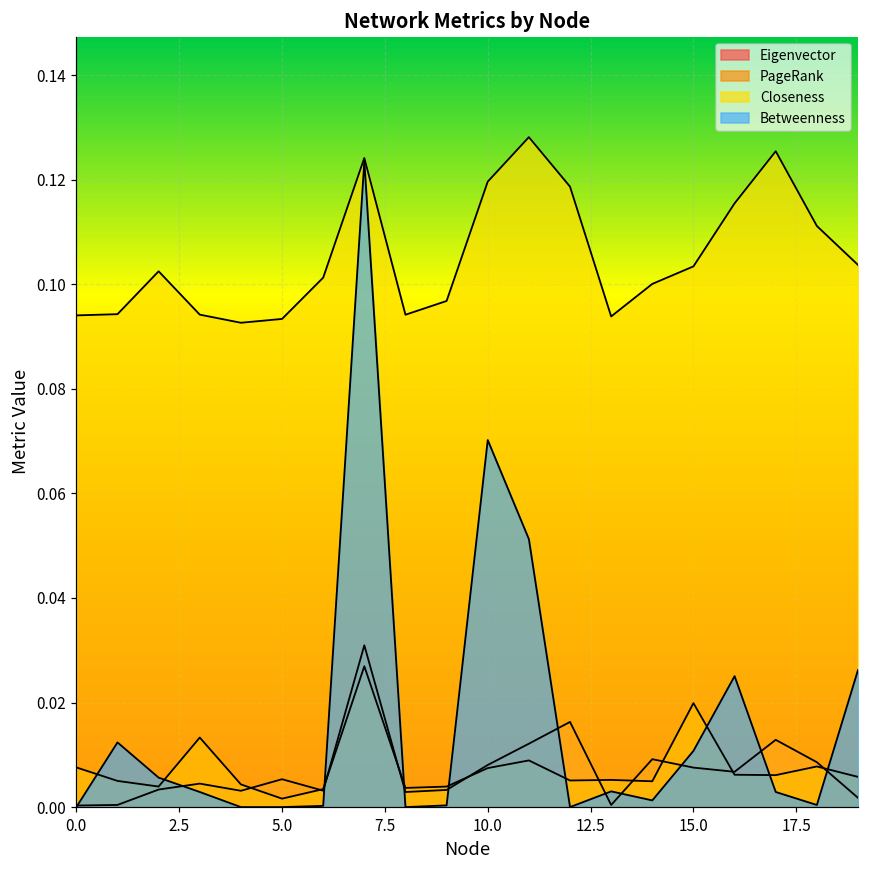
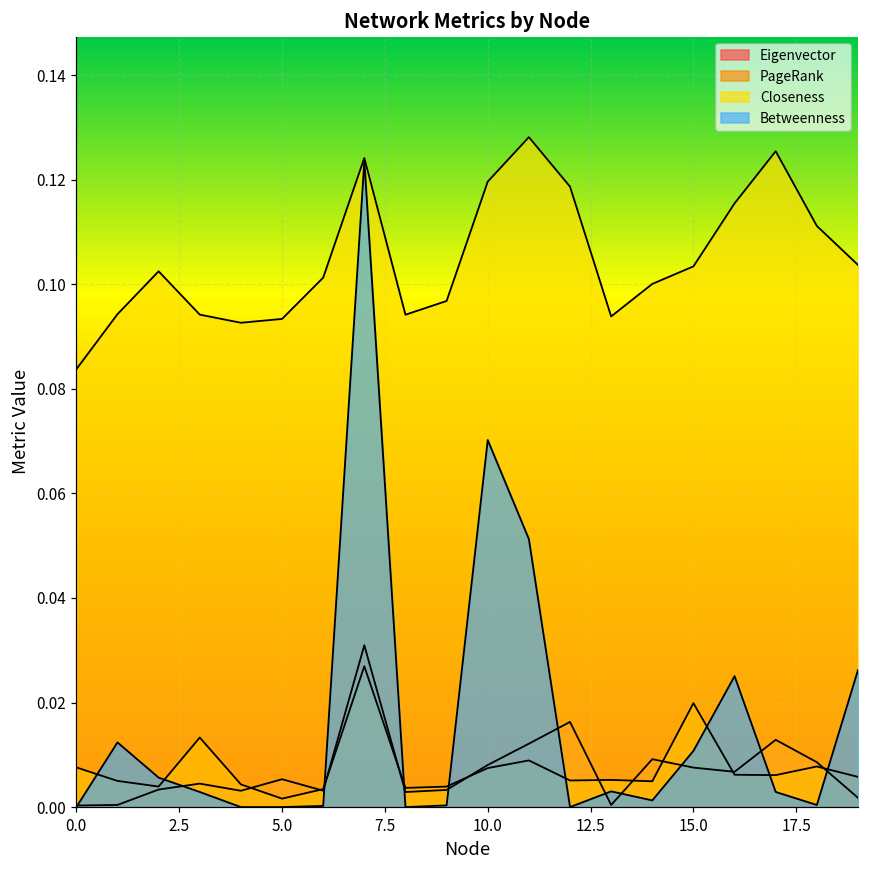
Closeness, 0.0: 0.094 -> 0.084
